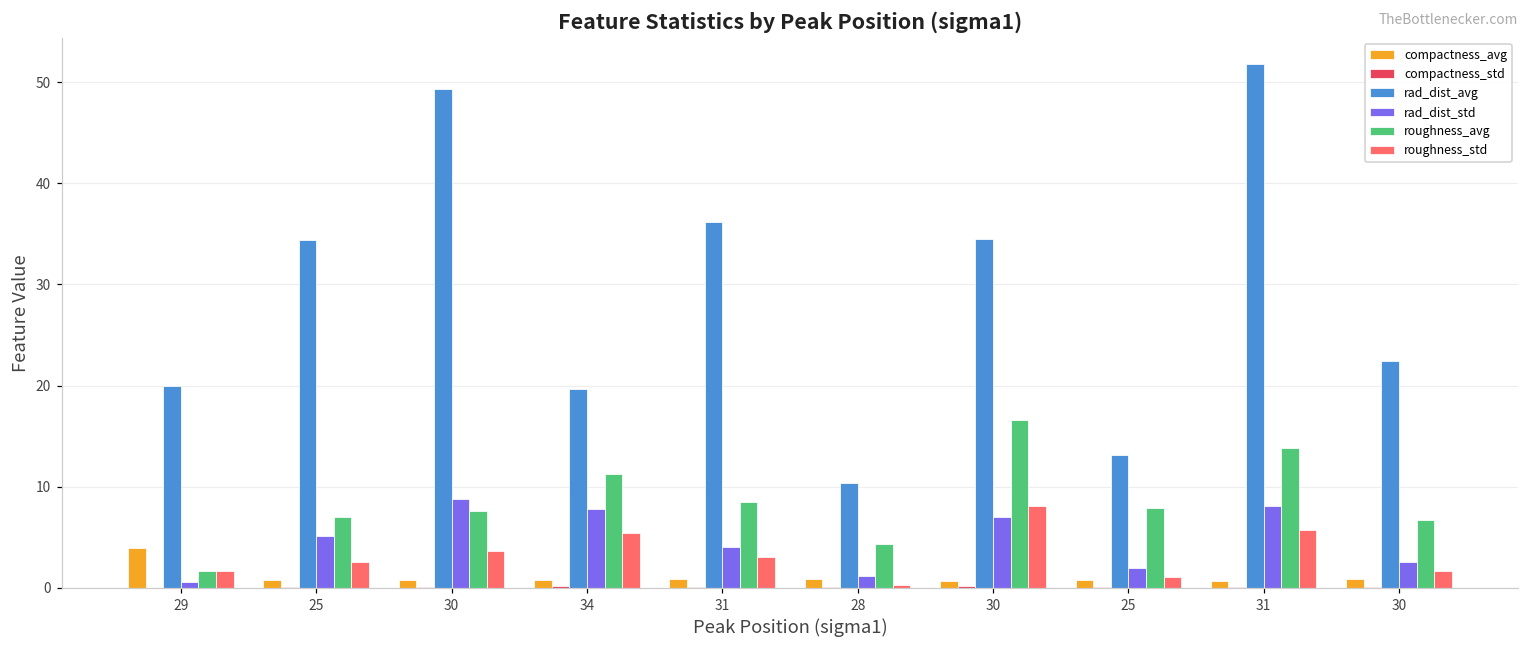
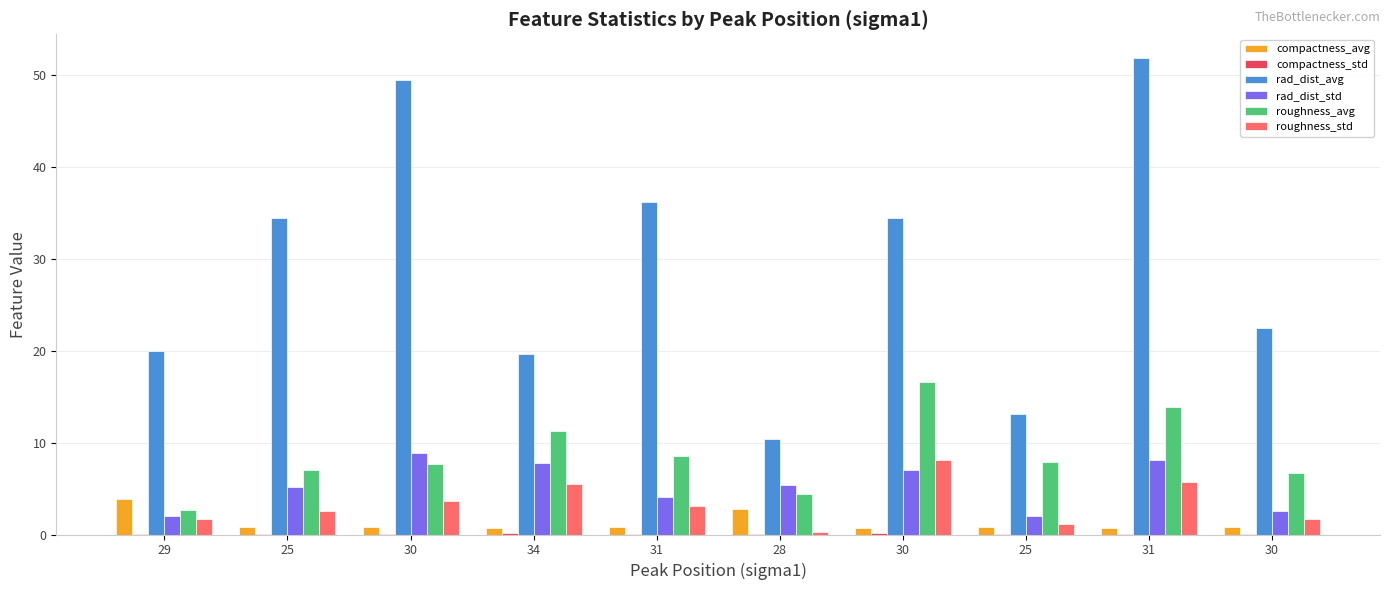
rad_dist_std, 29: 1 -> 2
roughness_avg, 29: 2 -> 3
compactness_avg, 28: 1 -> 3
rad_dist_std, 28: 1 -> 5
